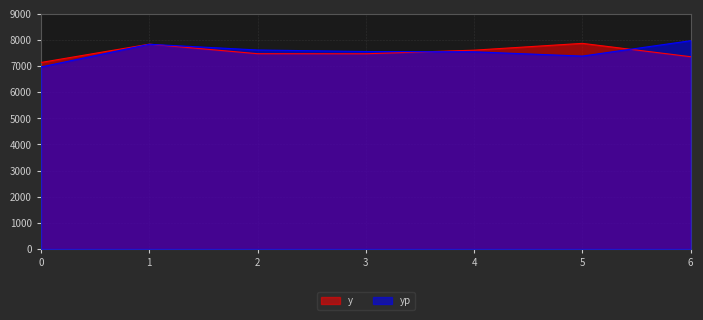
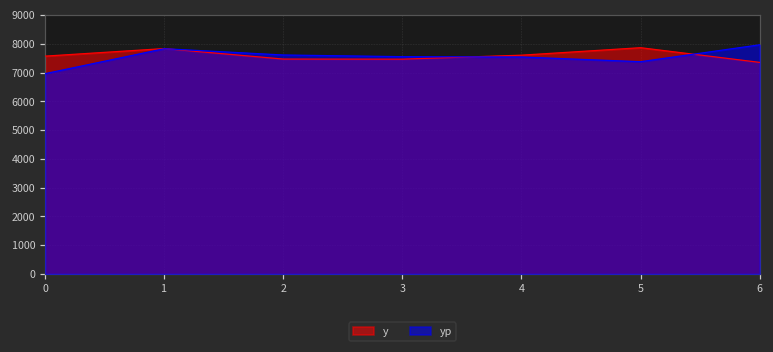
y, 0: 7100 -> 7600
